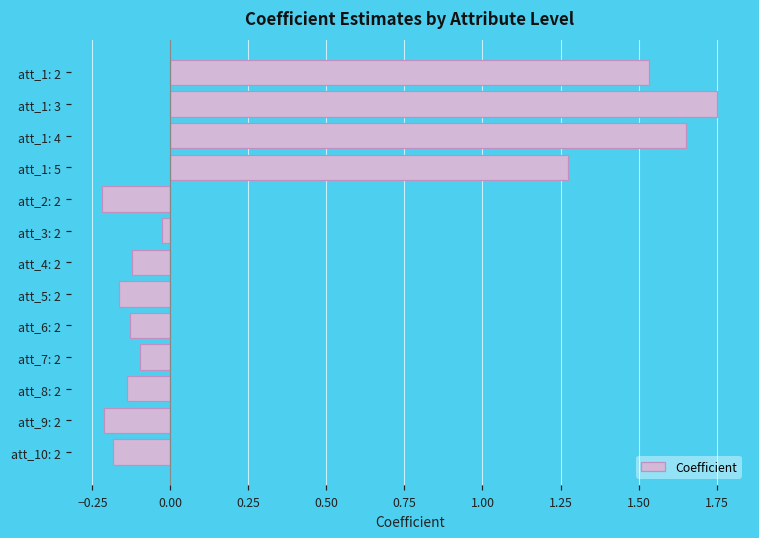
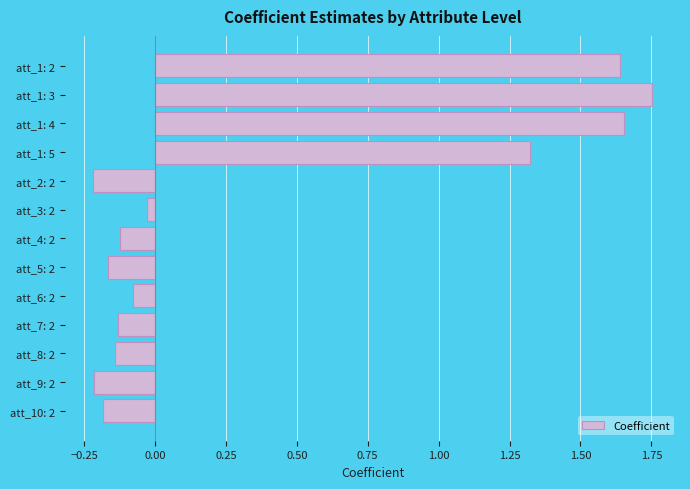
att_1: 2: 1.53 -> 1.64
att_1: 5: 1.27 -> 1.32
att_6: 2: -0.13 -> -0.08
att_7: 2: -0.10 -> -0.13
